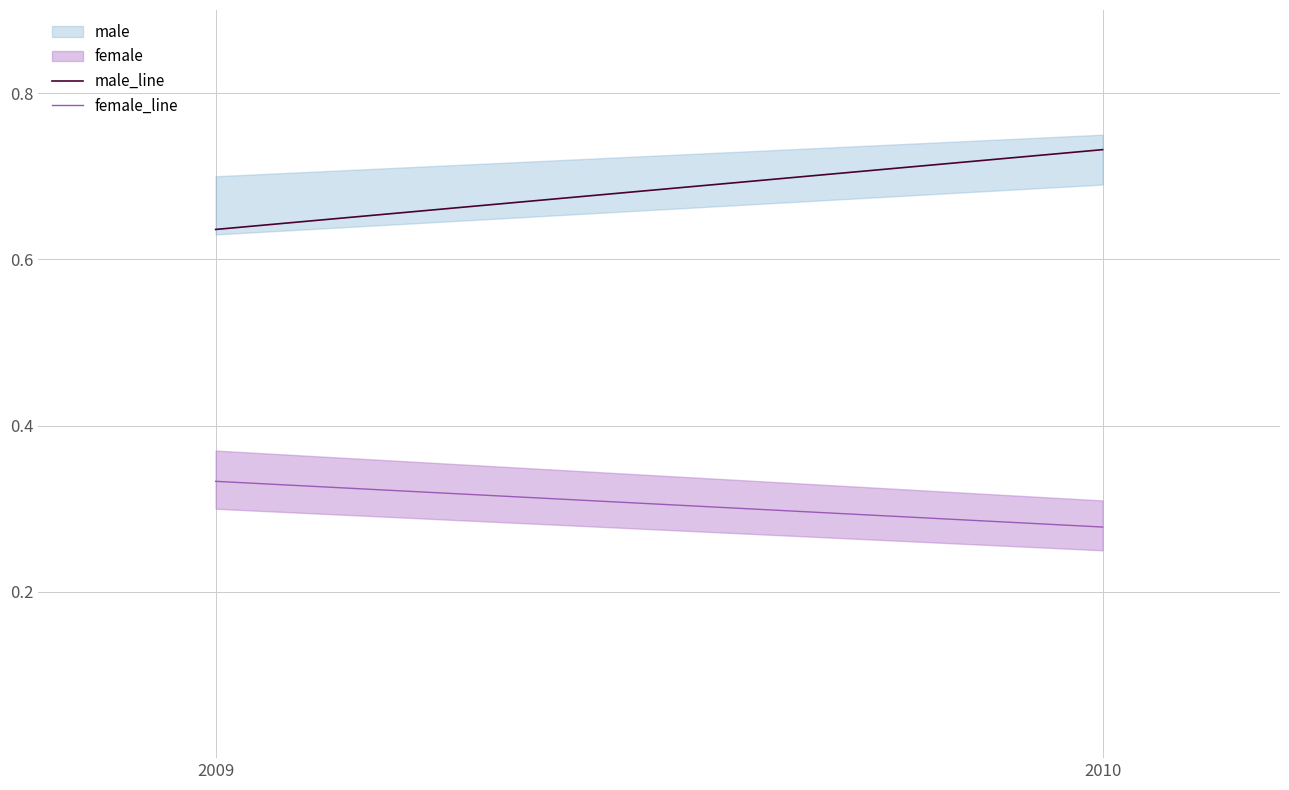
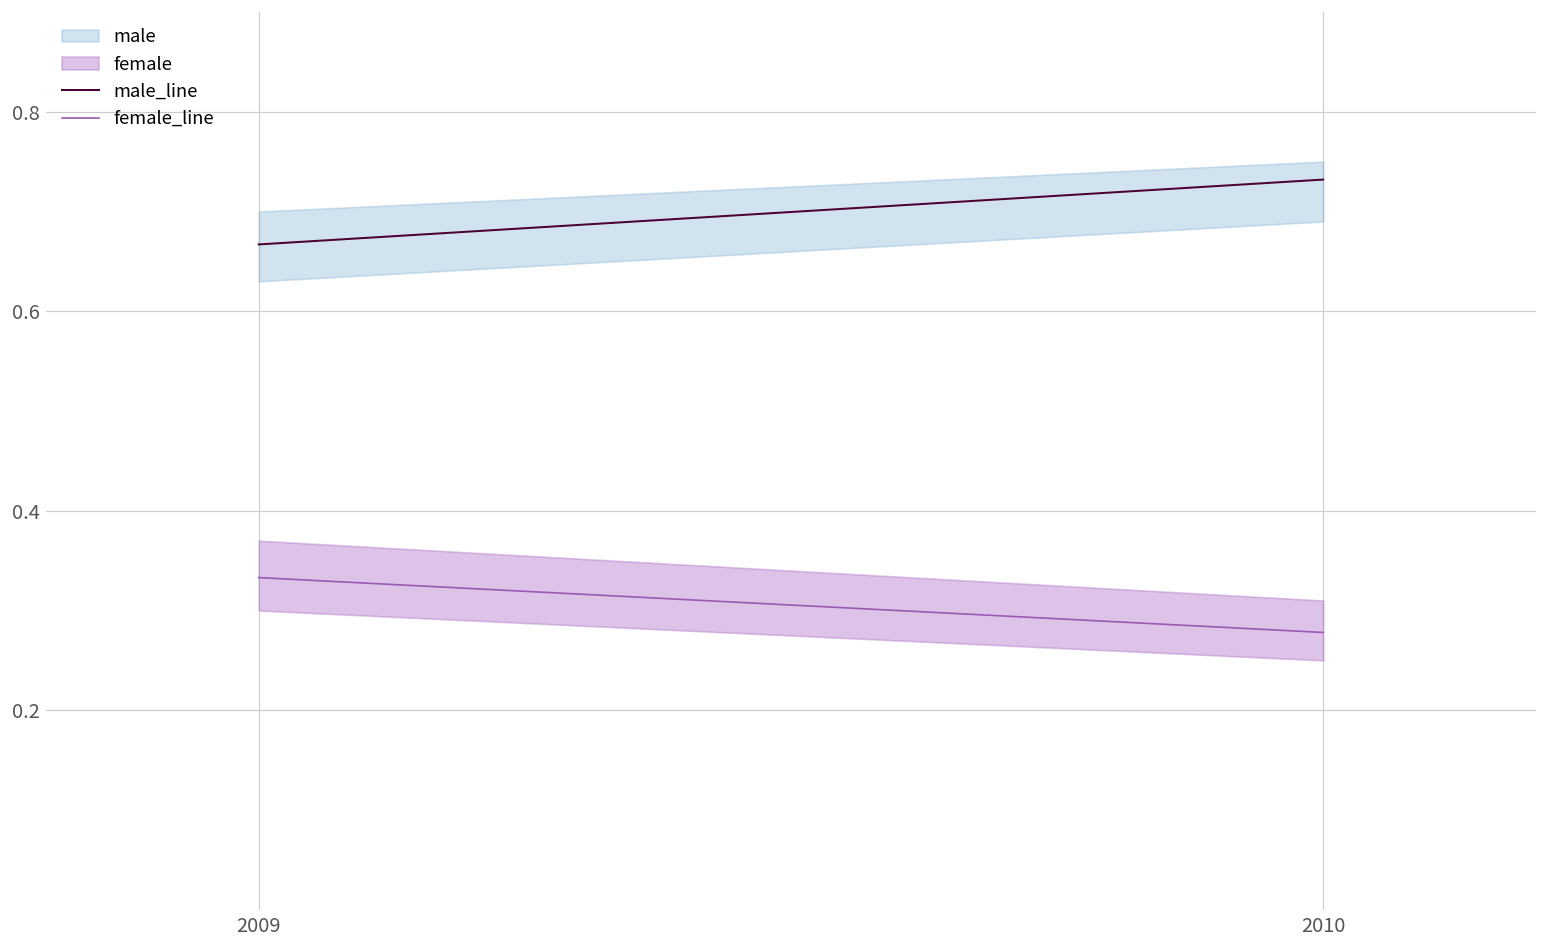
male_line, 2009: 0.64 -> 0.67
